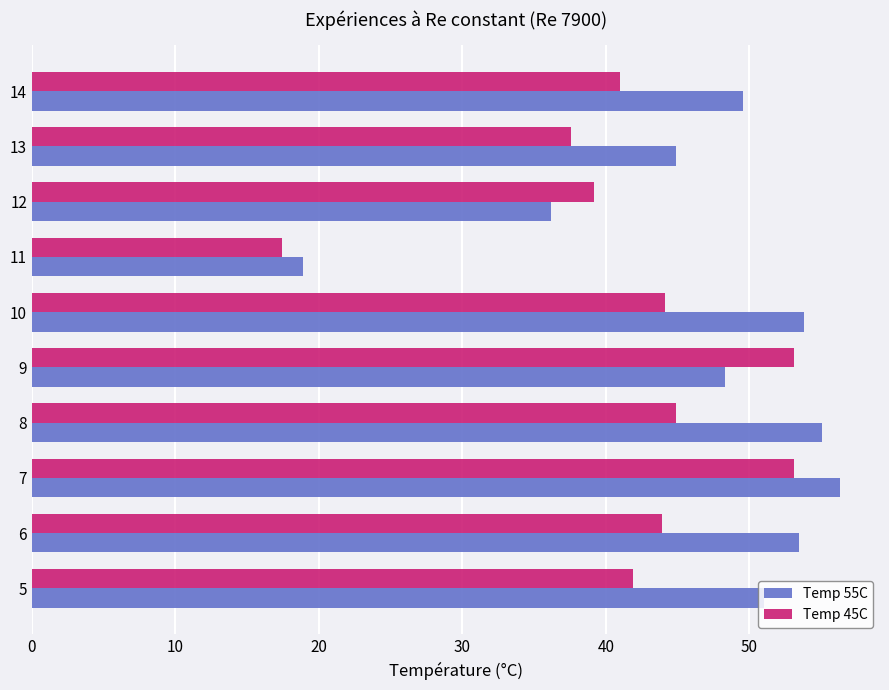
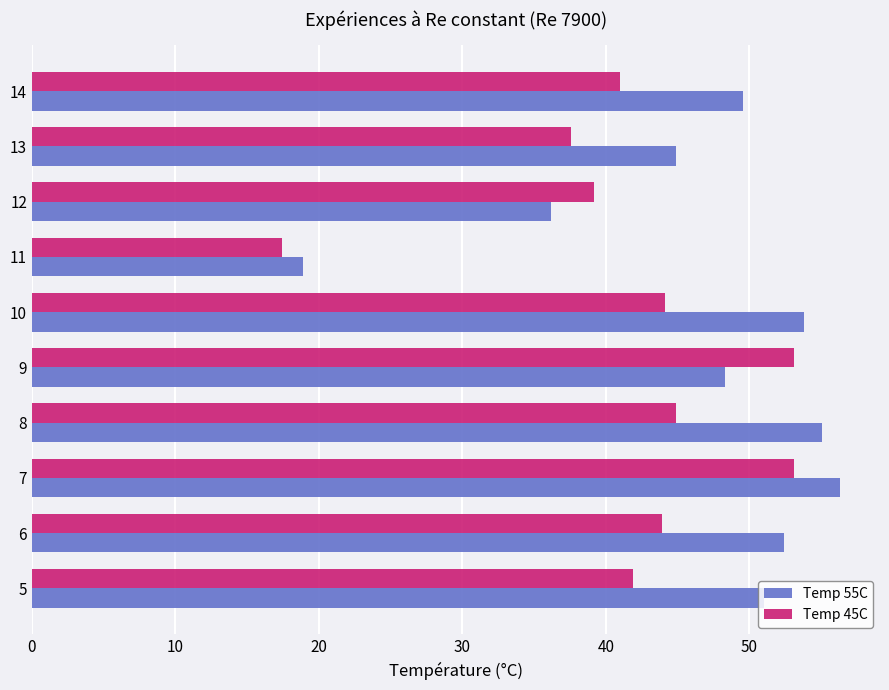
Temp 55C, 6: 53.5 -> 52.4
